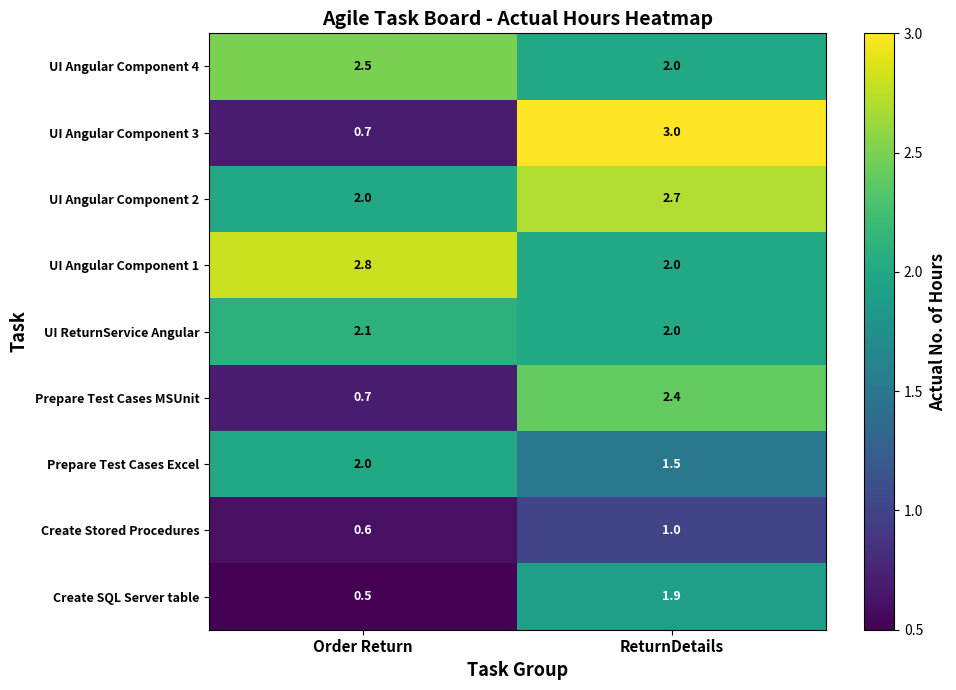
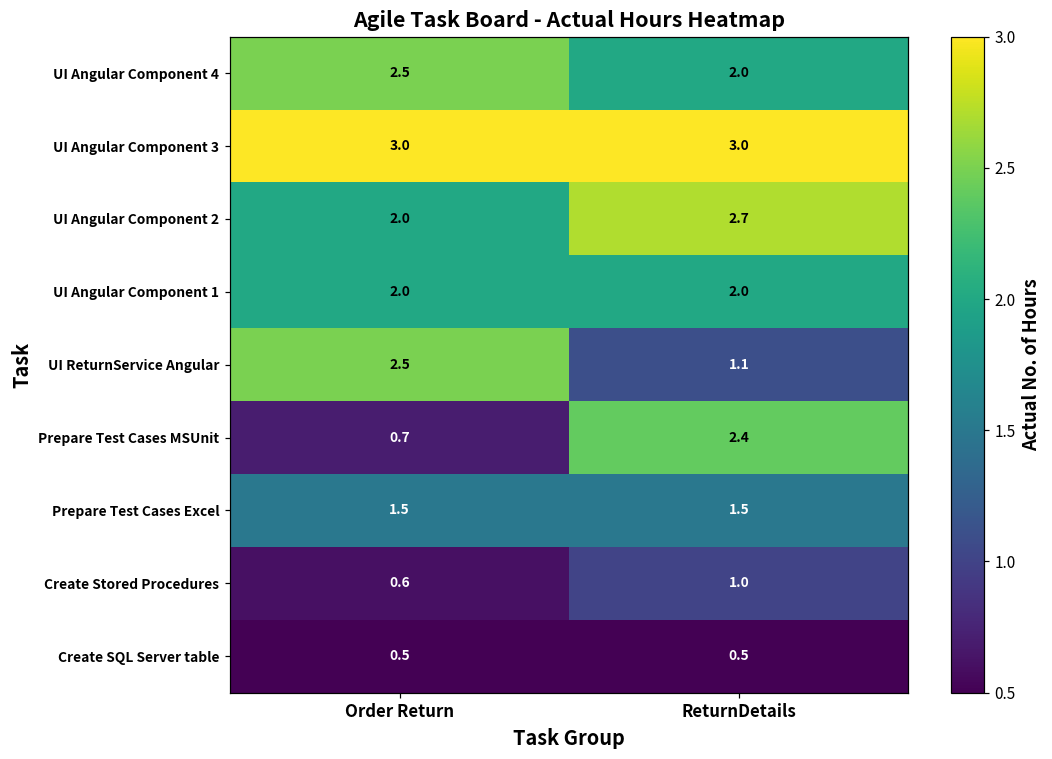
UI Angular Component 3, Order Return: 0.7 -> 3.0
UI Angular Component 1, Order Return: 2.8 -> 2.0
UI ReturnService Angular, Order Return: 2.1 -> 2.5
UI ReturnService Angular, ReturnDetails: 2.0 -> 1.1
Prepare Test Cases Excel, Order Return: 2.0 -> 1.5
Create SQL Server table, ReturnDetails: 1.9 -> 0.5
